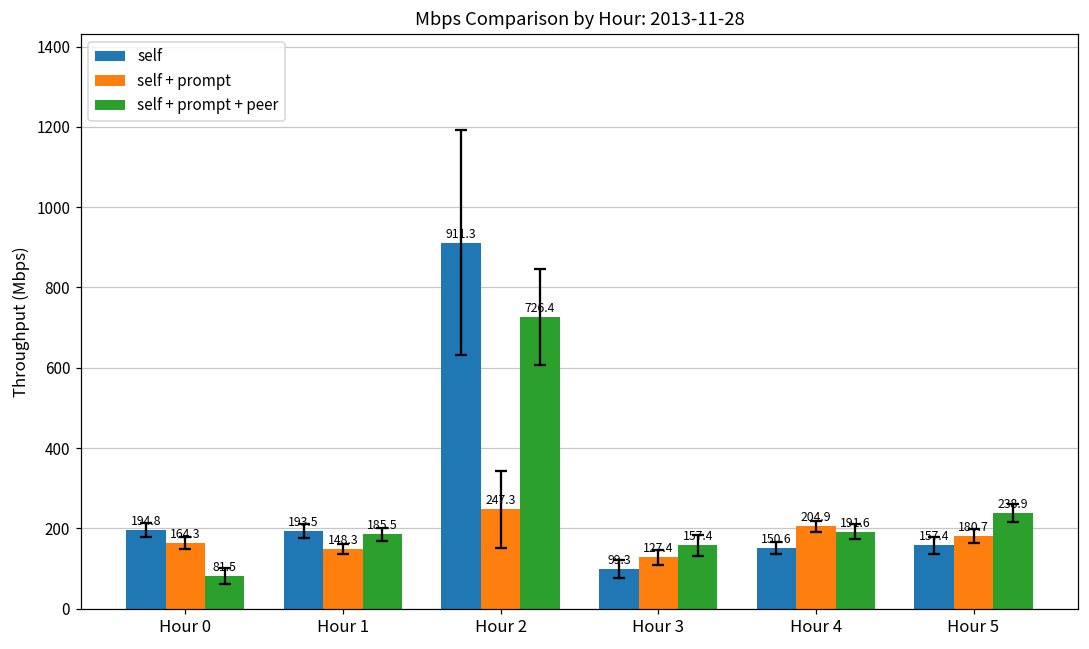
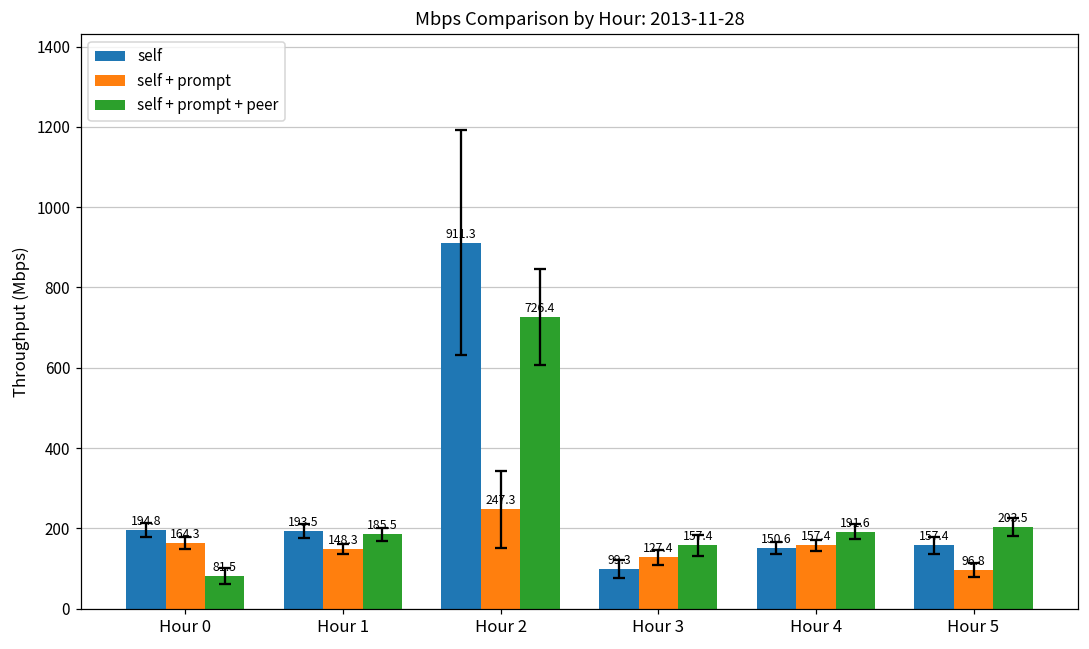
self + prompt, Hour 4: 204.9 -> 157.4
self + prompt, Hour 5: 180.7 -> 96.8
self + prompt + peer, Hour 5: 238.9 -> 203.5
